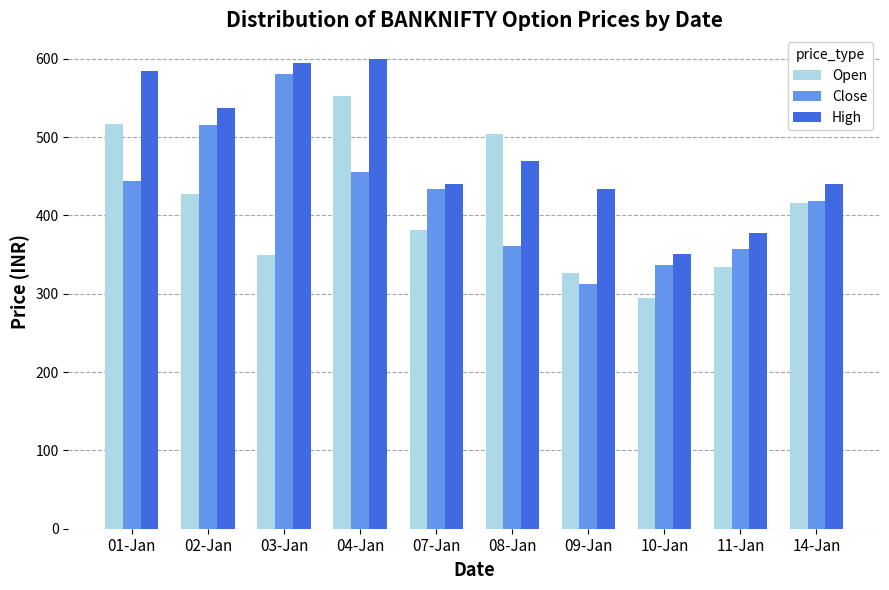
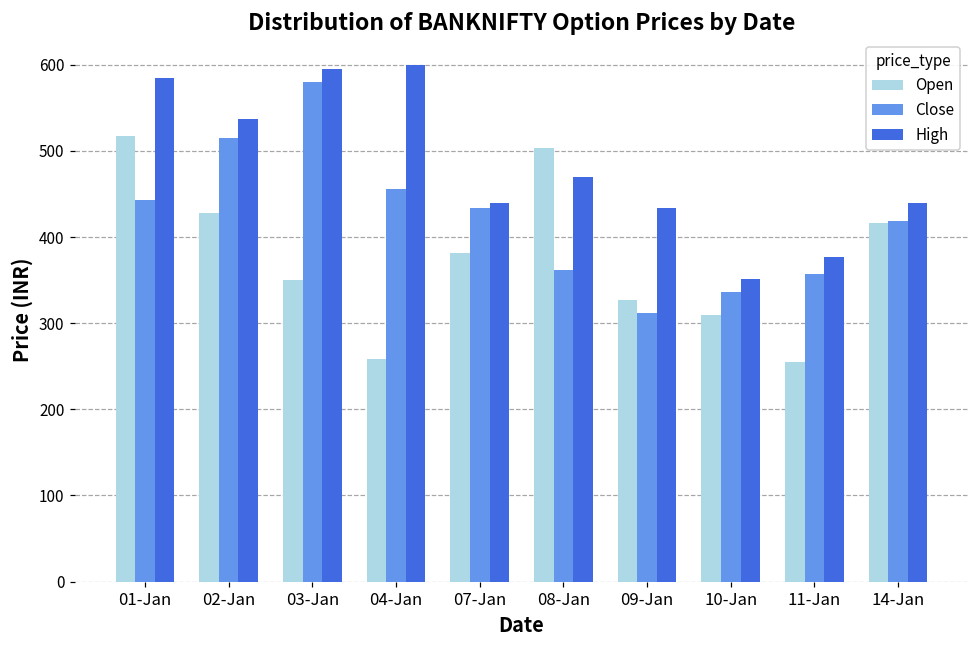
Open, 04-Jan: 550 -> 260
Open, 10-Jan: 300 -> 310
Open, 11-Jan: 330 -> 250
